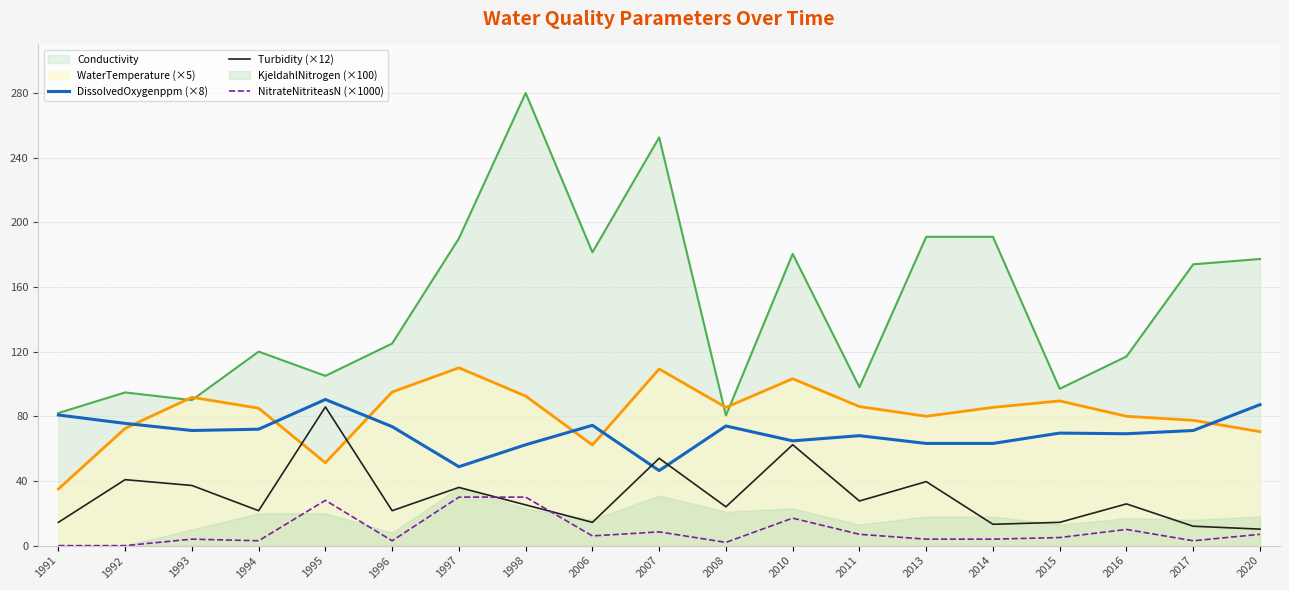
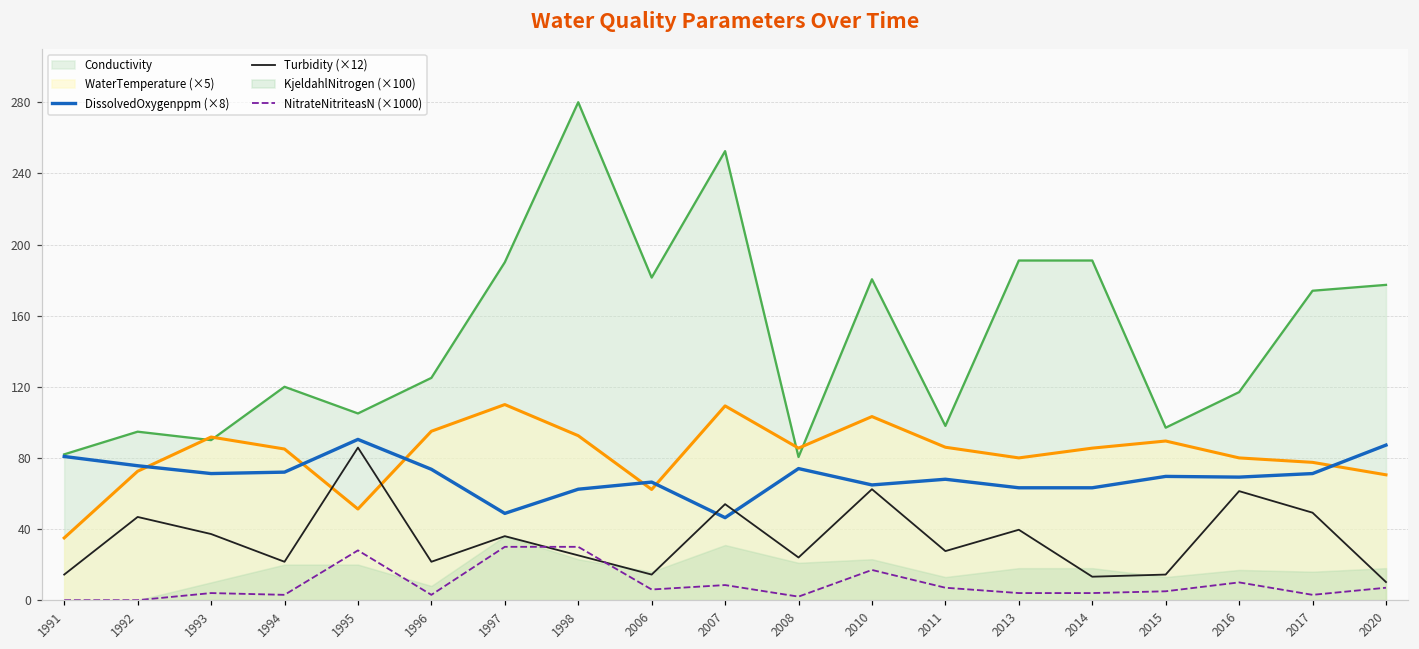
Turbidity (×12), 1992: 41 -> 47
DissolvedOxygenppm (×8), 2006: 74 -> 66
Turbidity (×12), 2016: 26 -> 61
Turbidity (×12), 2017: 12 -> 49
